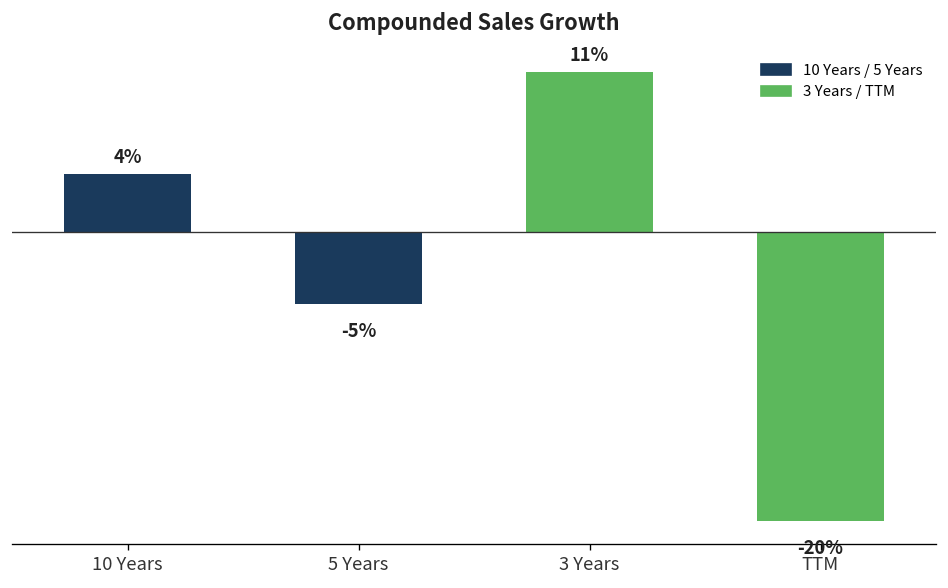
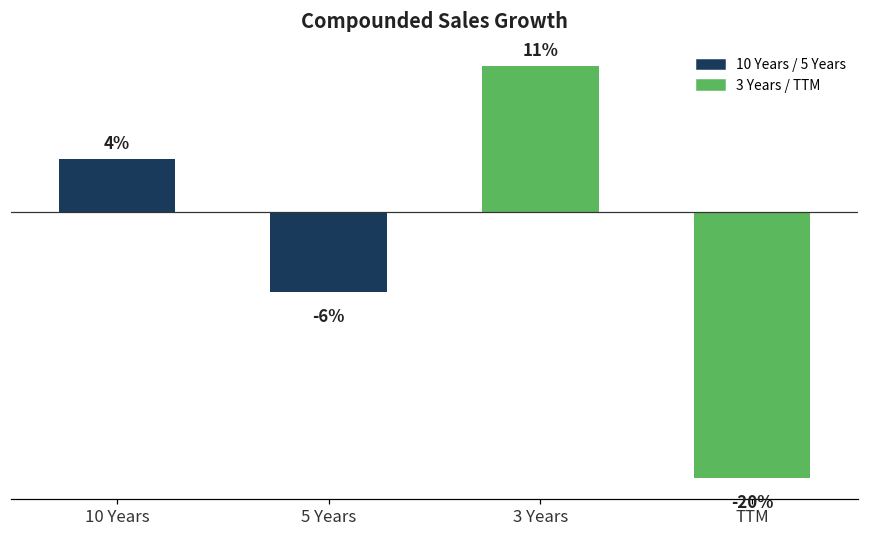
5 Years: -5% -> -6%
